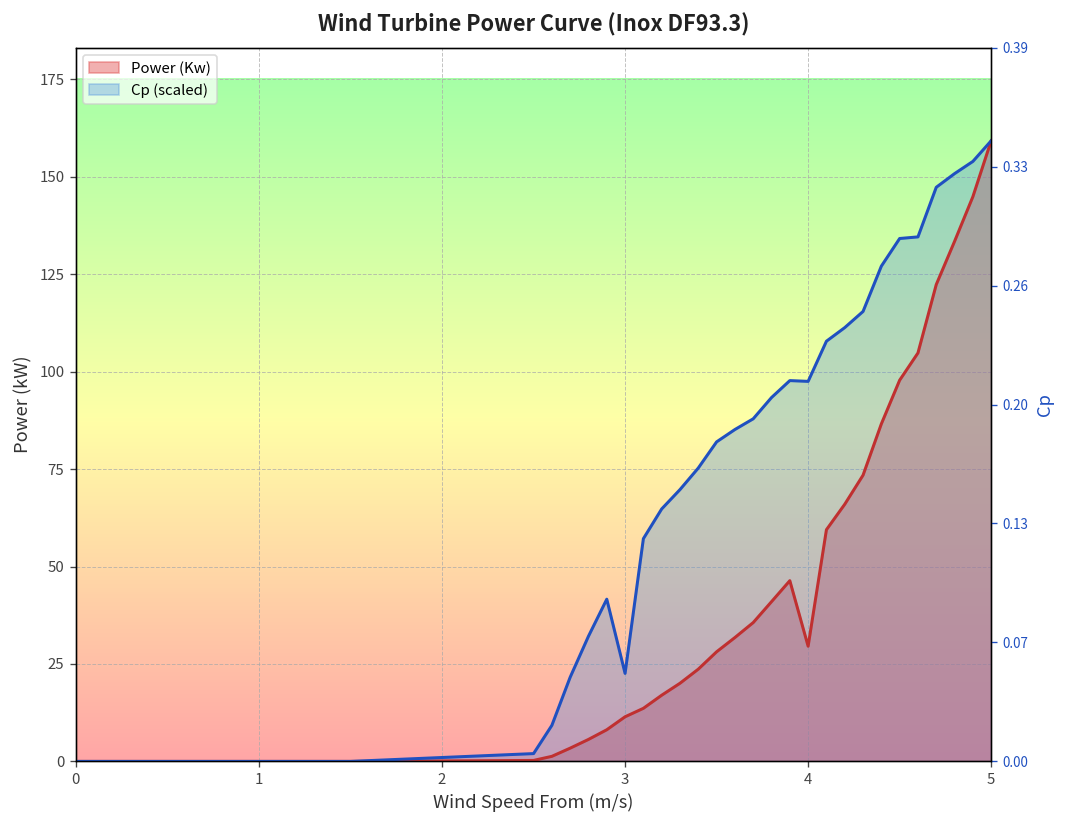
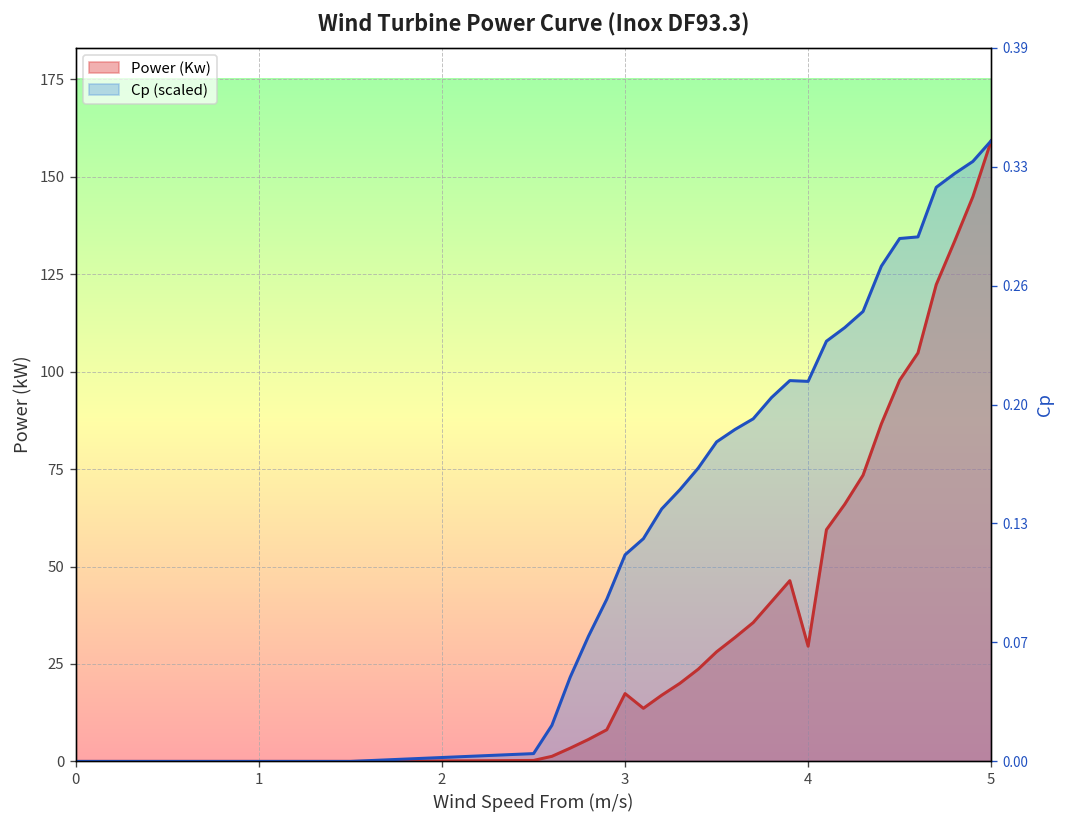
Power (Kw), 3: 11 -> 17
Cp (scaled), 3: 23 -> 53
